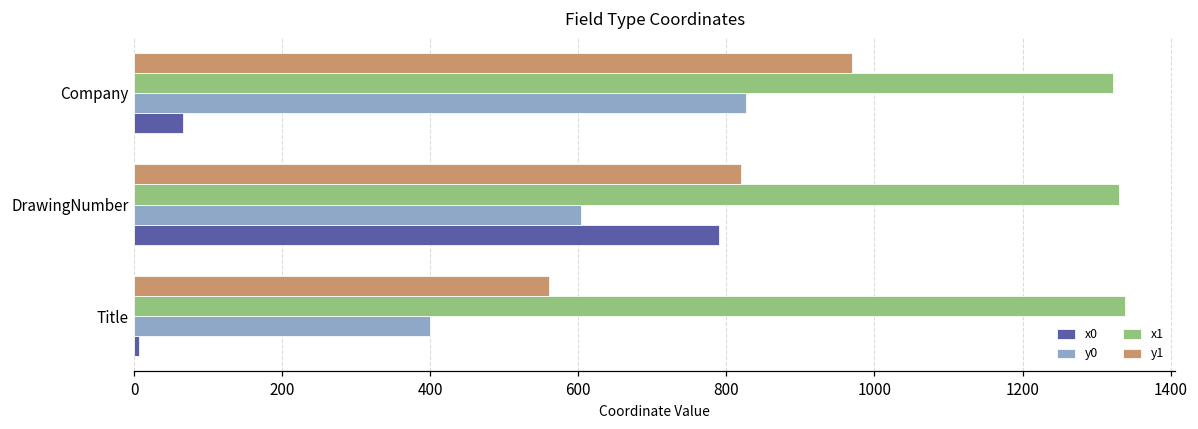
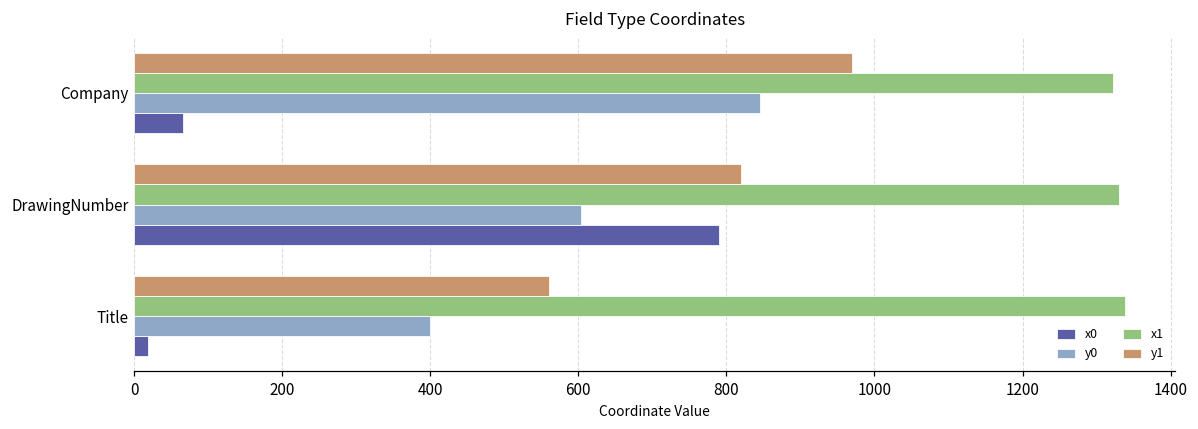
y0, Company: 830 -> 850
x0, Title: 10 -> 20
